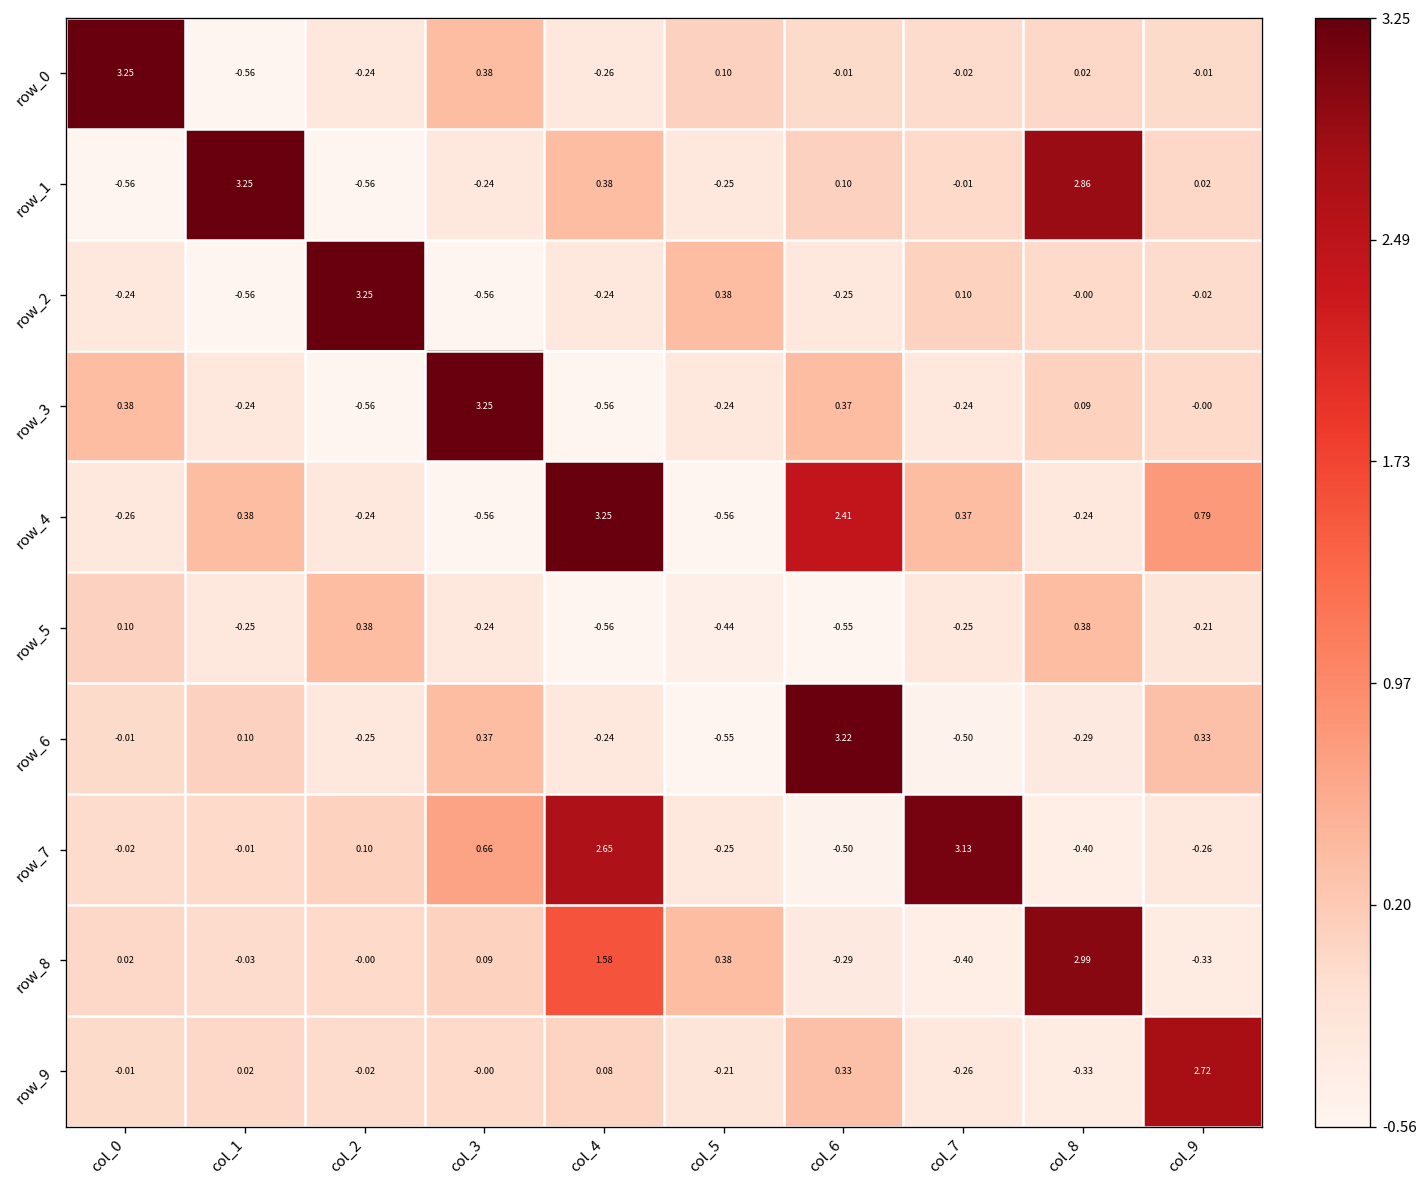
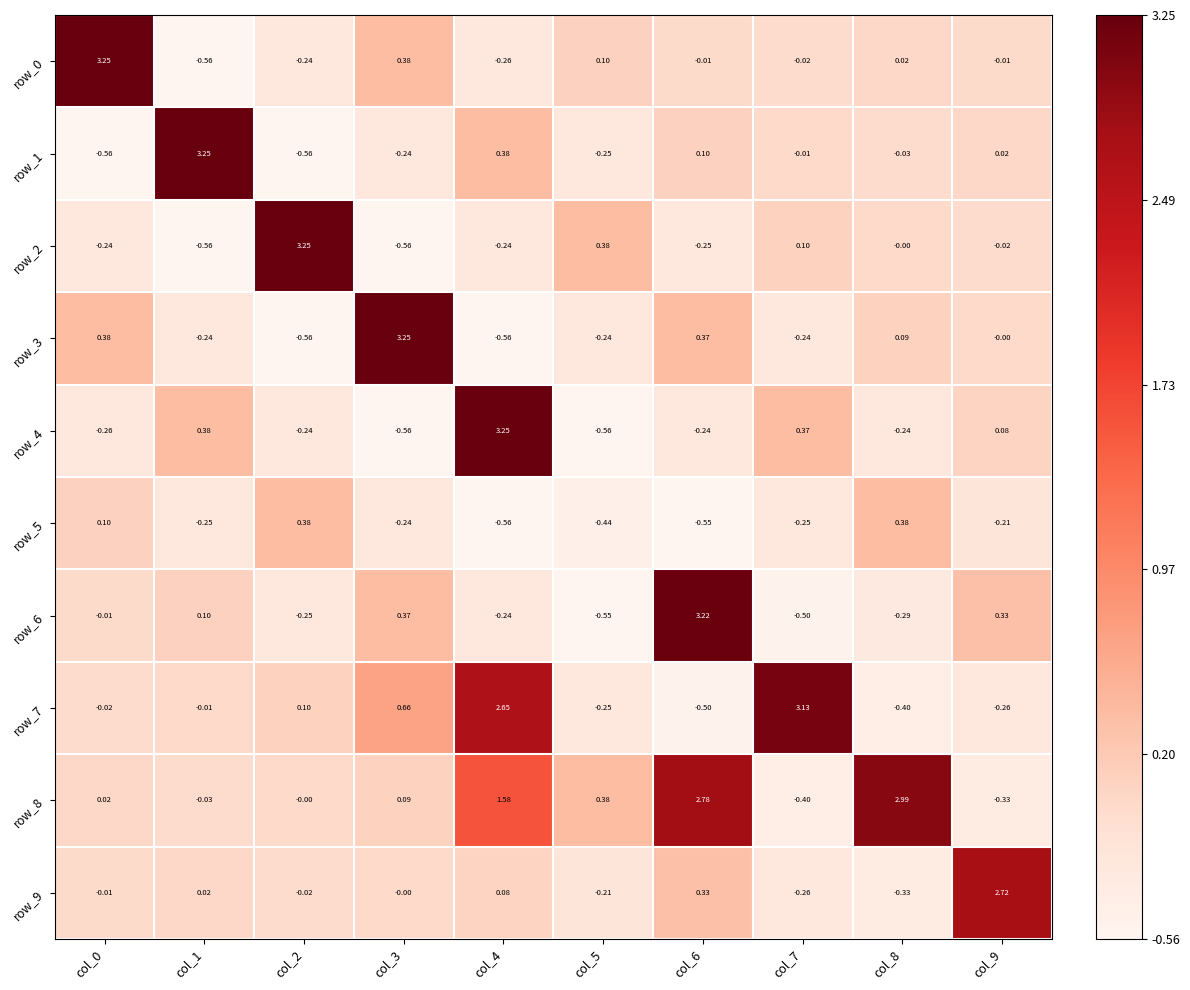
row_1, col_8: 2.86 -> -0.03
row_4, col_6: 2.41 -> -0.24
row_4, col_9: 0.79 -> 0.08
row_8, col_6: -0.29 -> 2.78
